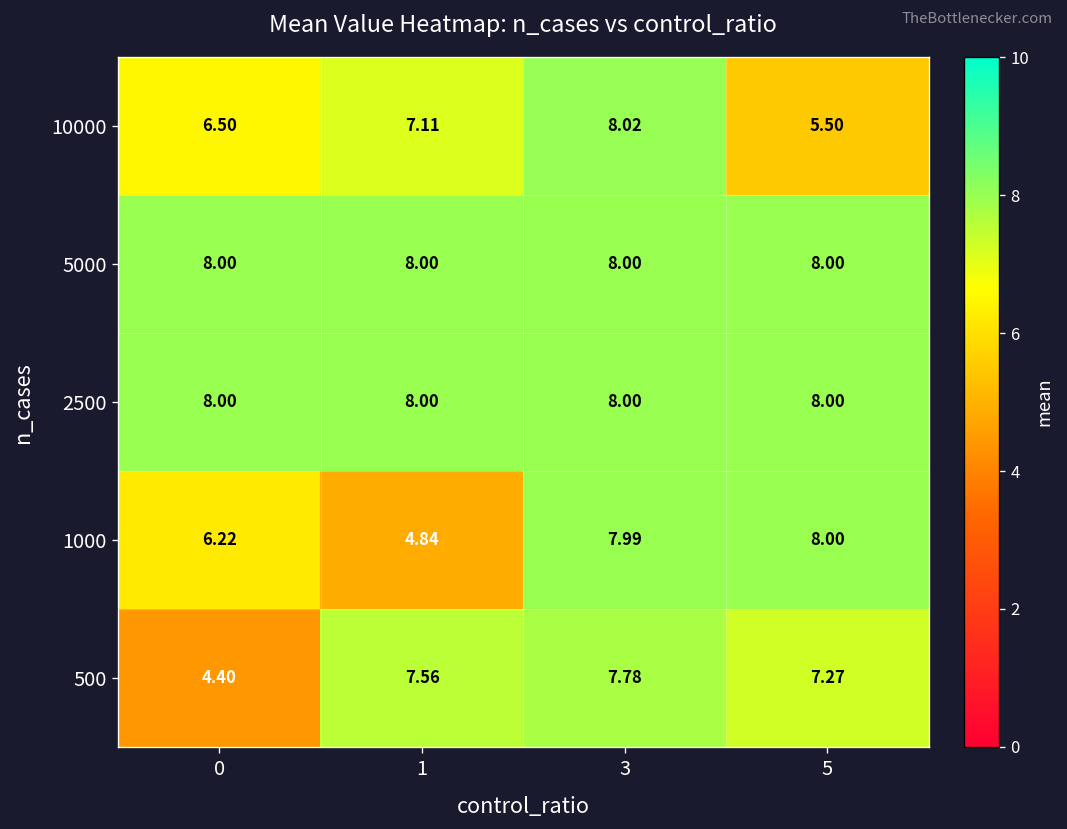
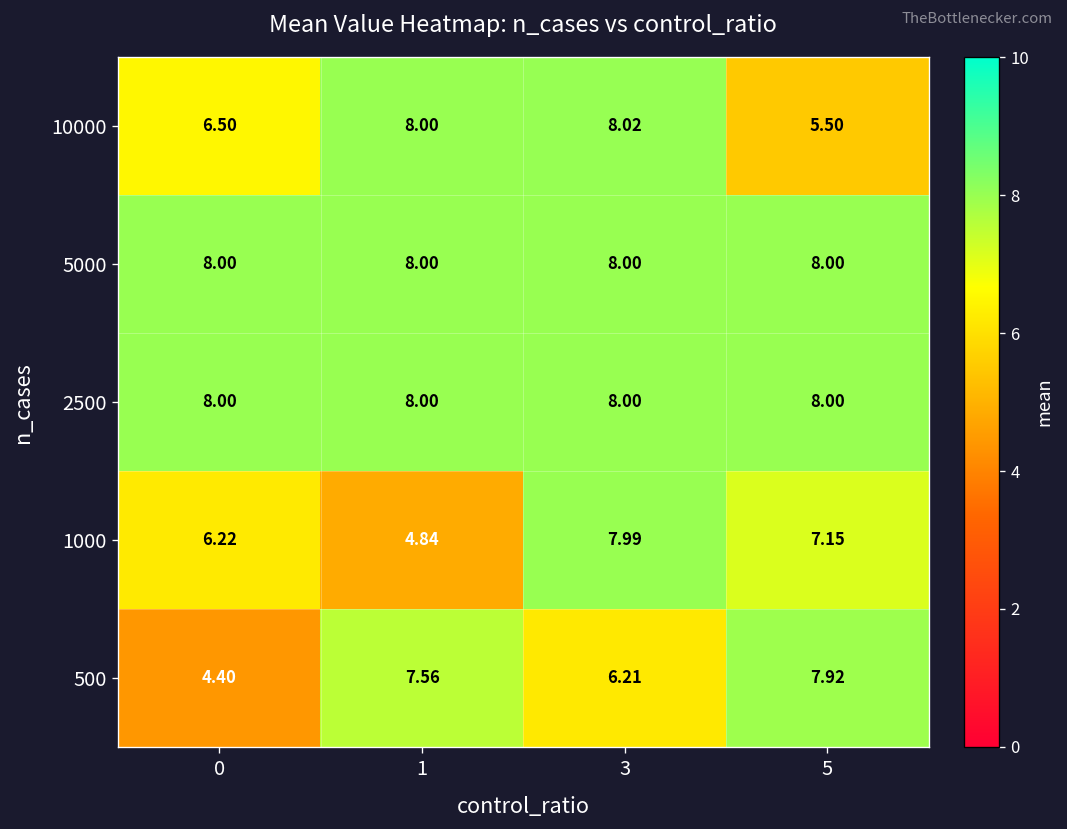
10000, 1: 7.11 -> 8.00
1000, 5: 8.00 -> 7.15
500, 3: 7.78 -> 6.21
500, 5: 7.27 -> 7.92
